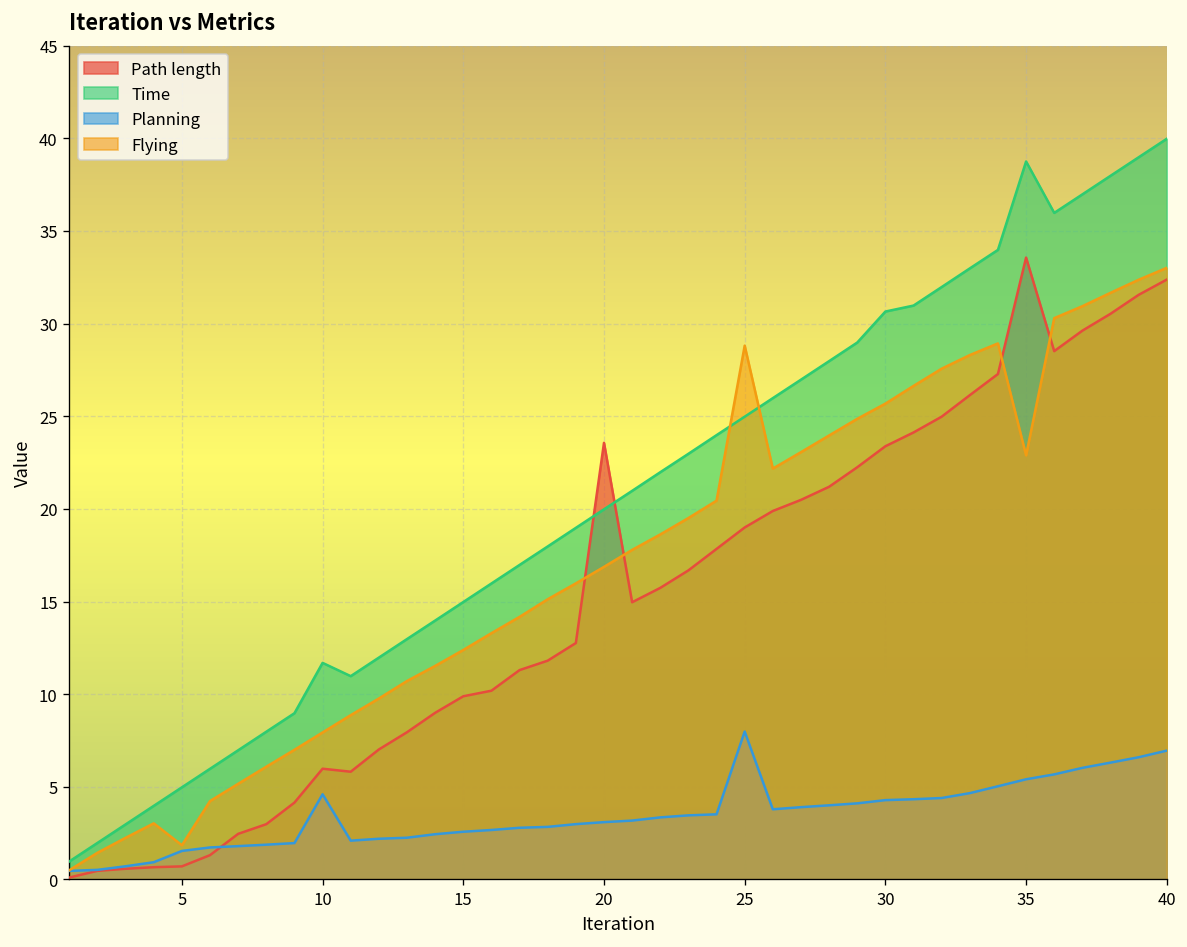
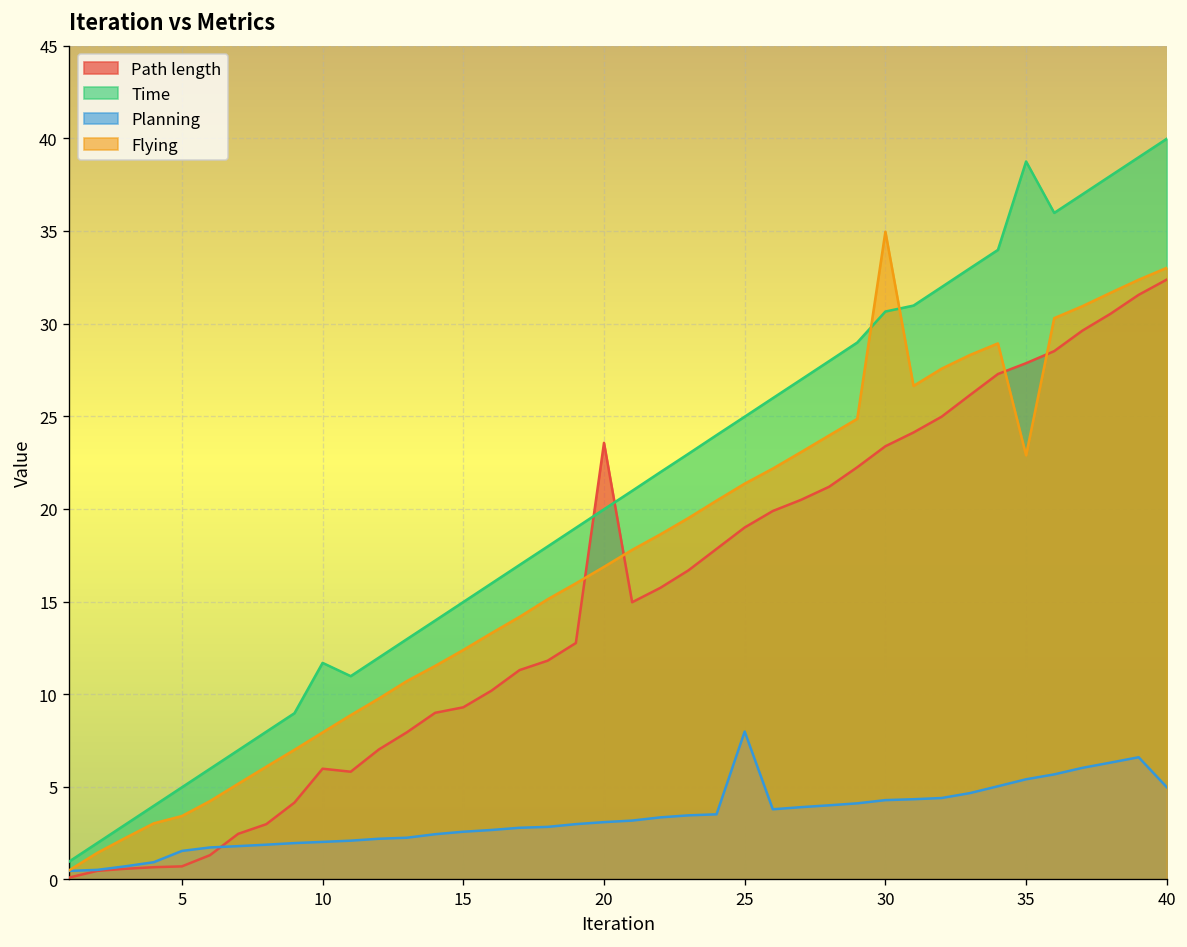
Flying, 5: 1.8 -> 3.4
Planning, 10: 4.6 -> 2.0
Path length, 15: 9.9 -> 9.3
Flying, 25: 28.8 -> 21.4
Flying, 30: 25.7 -> 35.0
Path length, 35: 33.6 -> 27.9
Planning, 40: 7.0 -> 5.0
